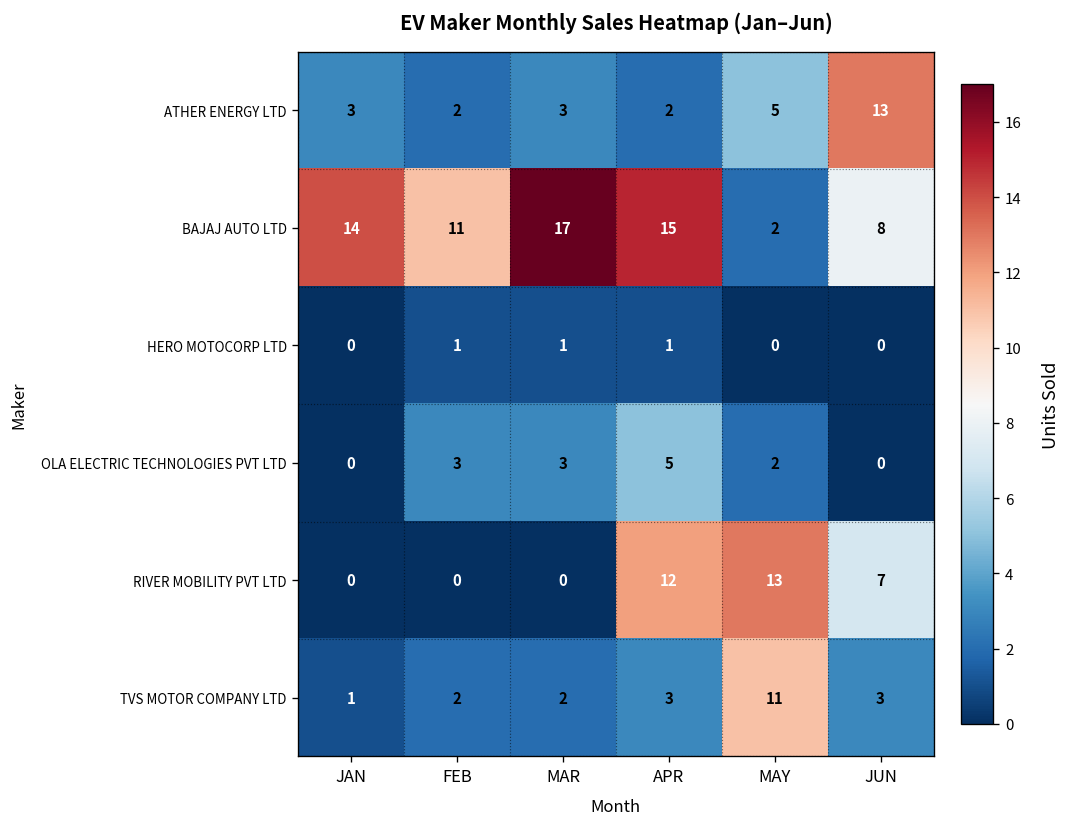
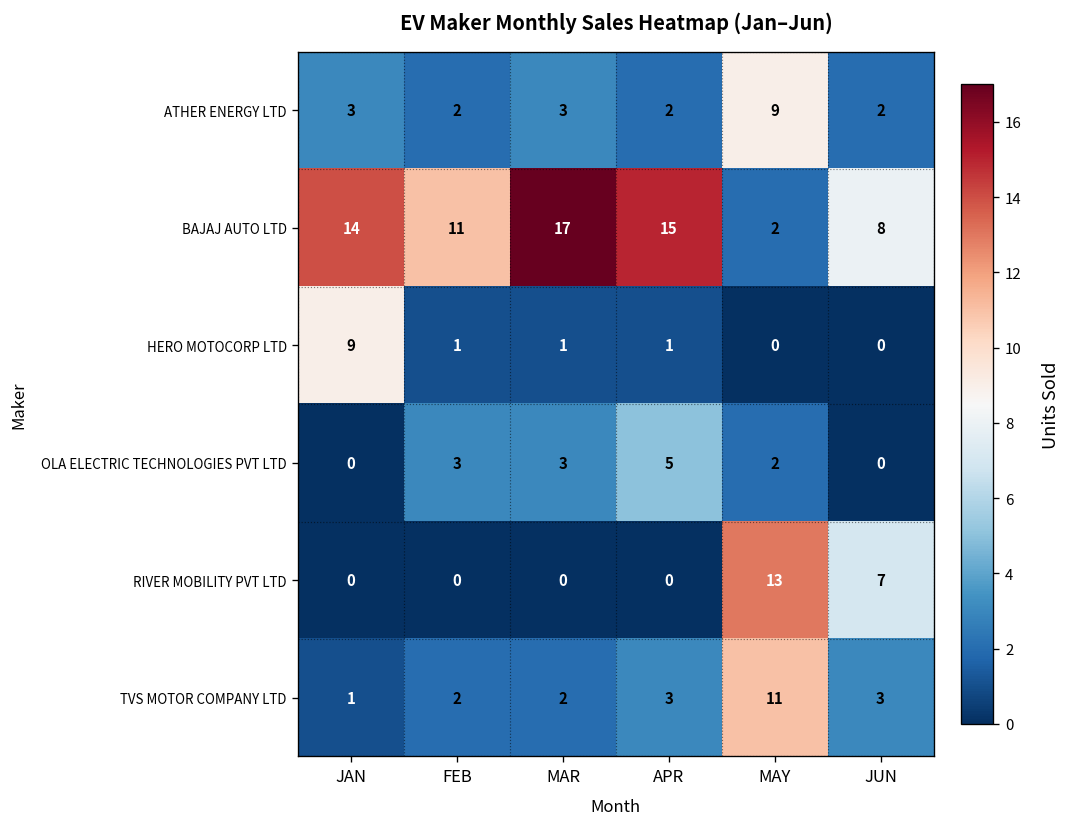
ATHER ENERGY LTD, MAY: 5 -> 9
ATHER ENERGY LTD, JUN: 13 -> 2
HERO MOTOCORP LTD, JAN: 0 -> 9
RIVER MOBILITY PVT LTD, APR: 12 -> 0
